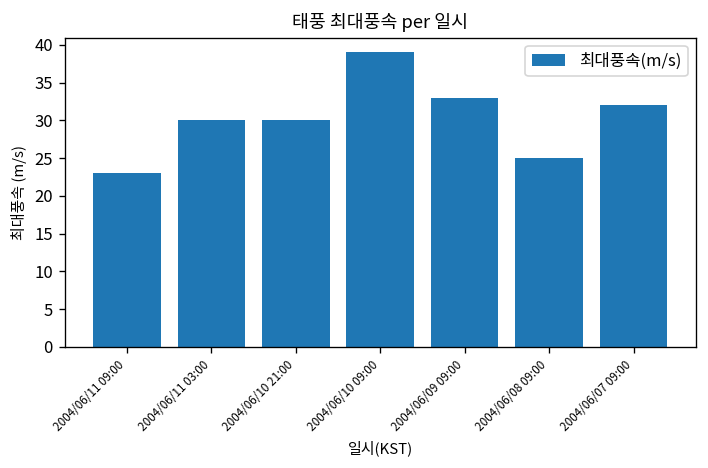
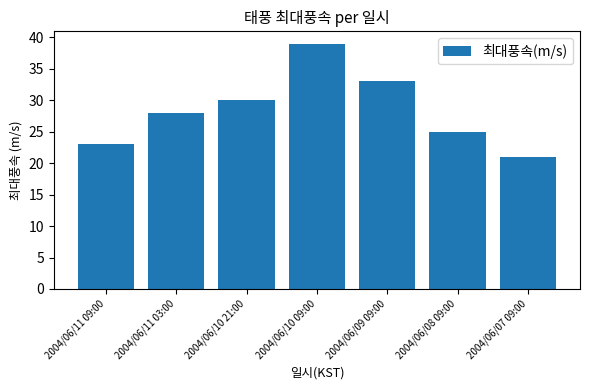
2004/06/11 03:00: 30 -> 28
2004/06/07 09:00: 32 -> 21
